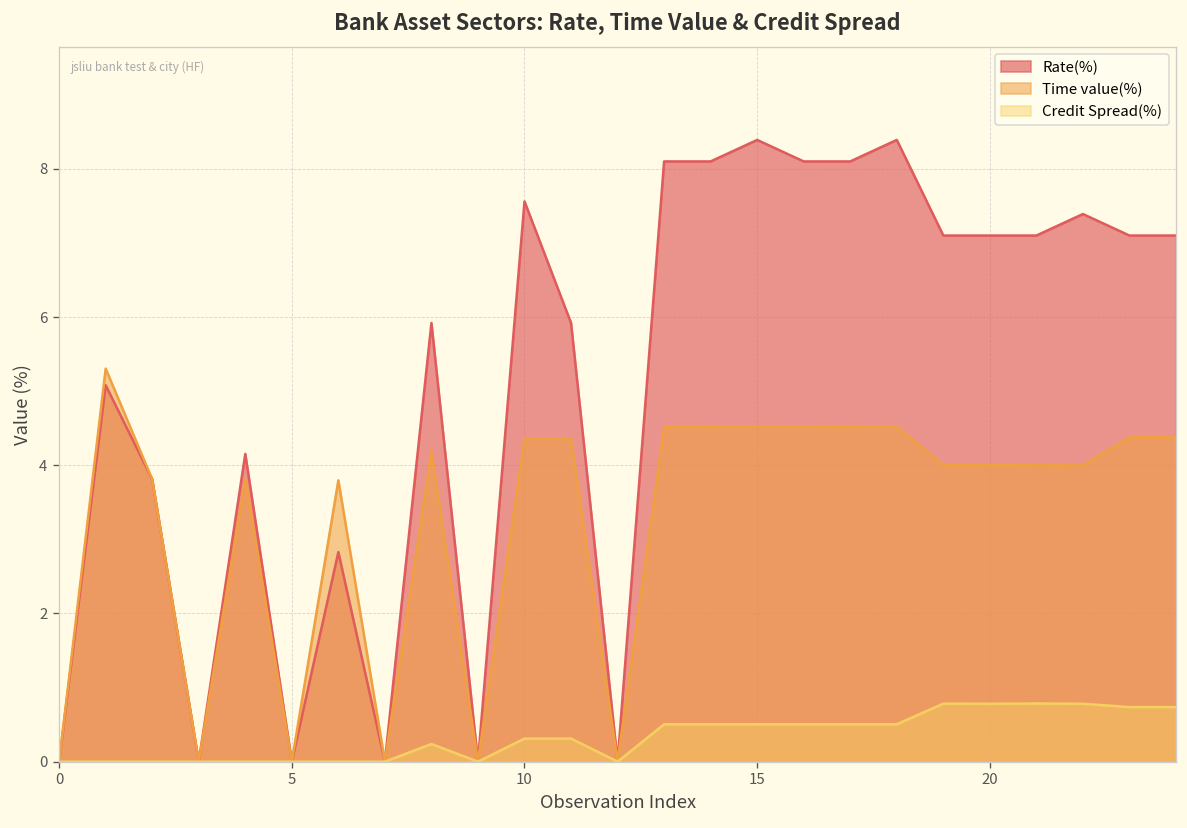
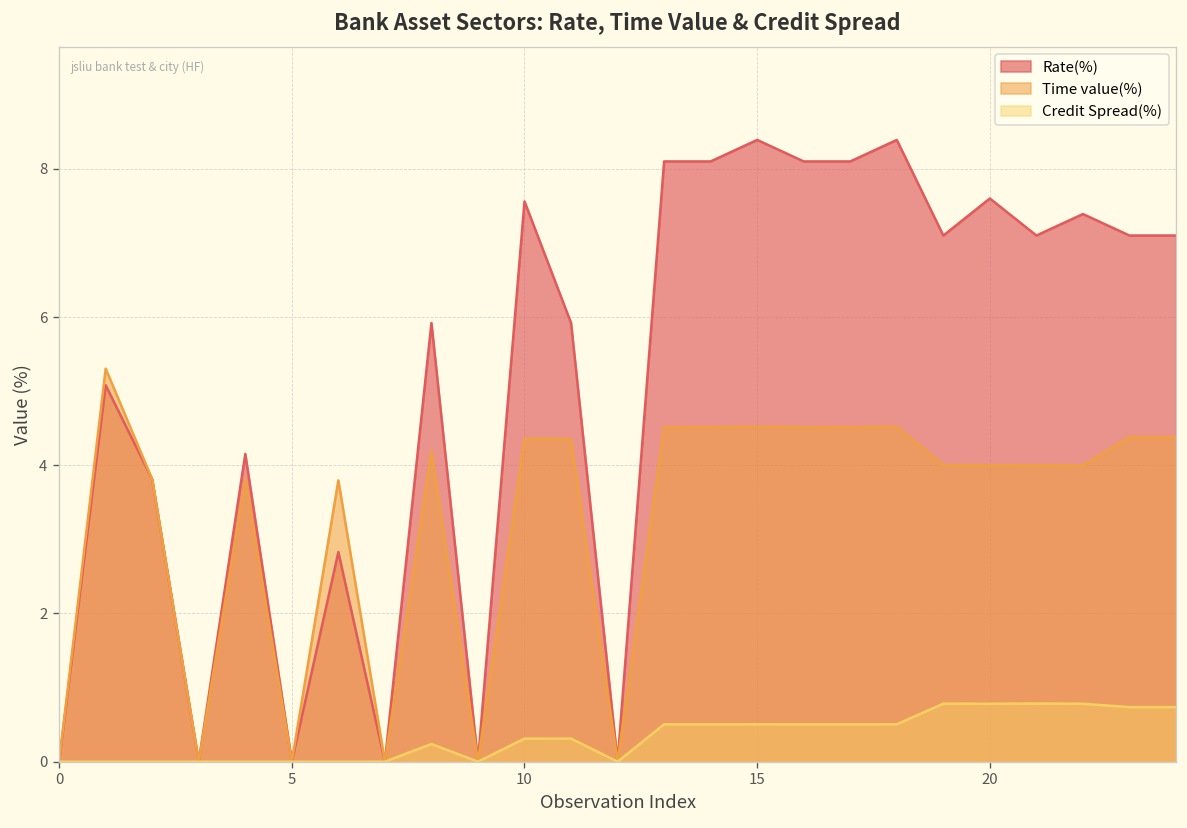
Rate(%), 20: 7.1 -> 7.6
